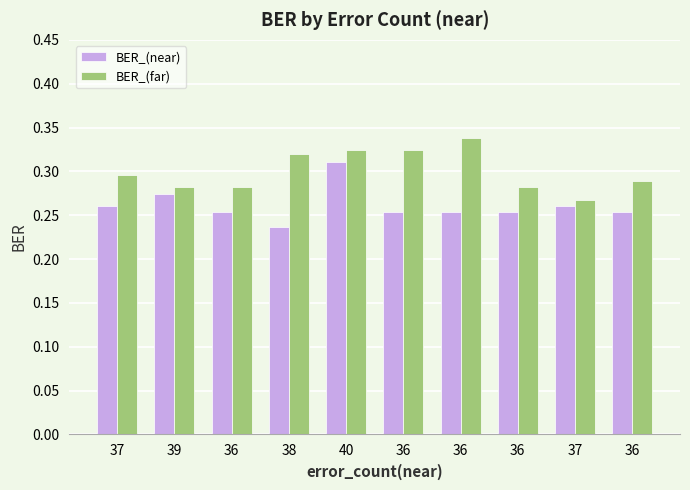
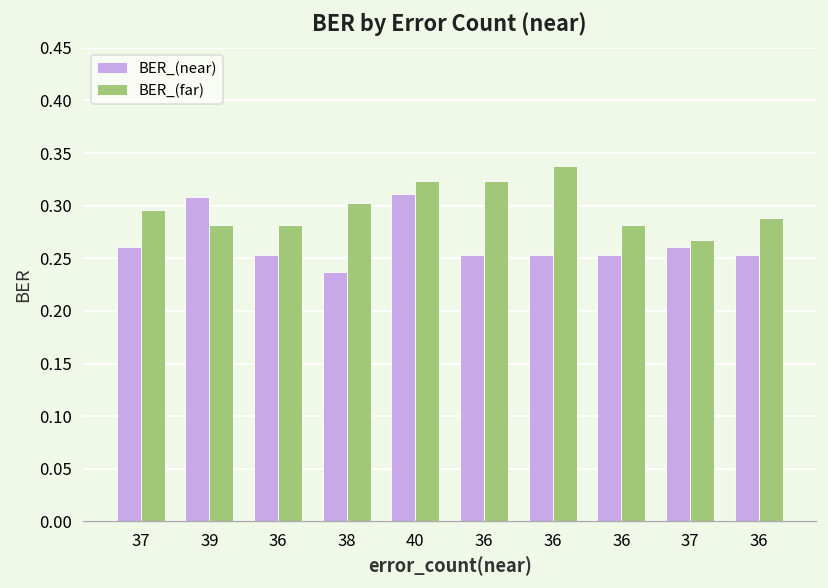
BER_(near), 39: 0.27 -> 0.31
BER_(far), 38: 0.32 -> 0.30
